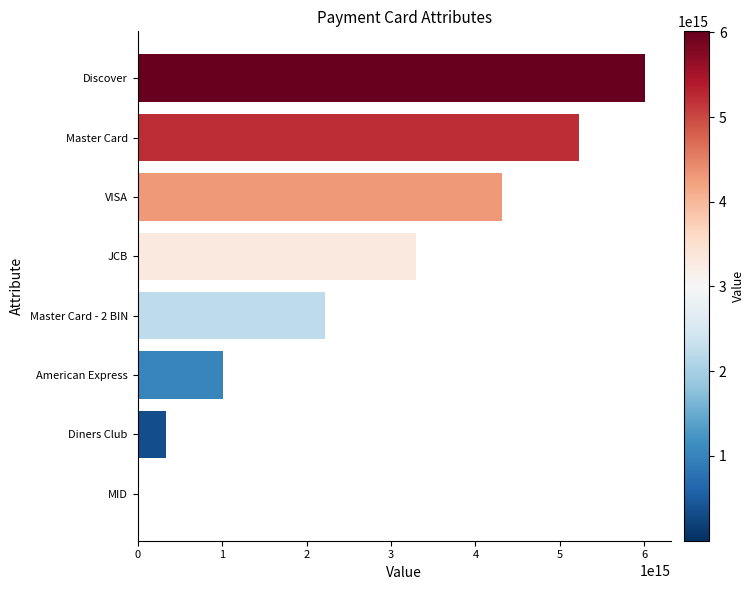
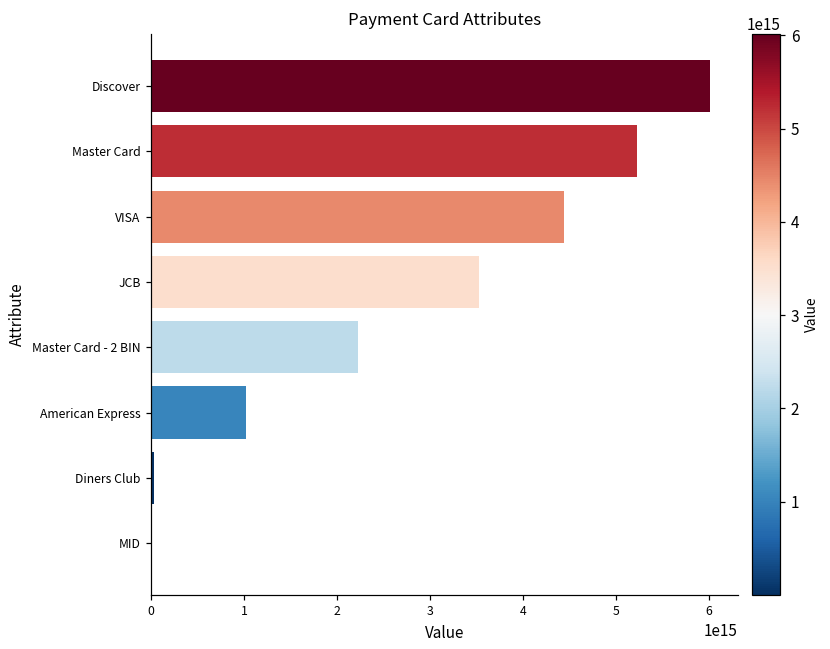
VISA: 4300000000000000 -> 4400000000000000
JCB: 3300000000000000 -> 3500000000000000
Diners Club: 300000000000000 -> 0
